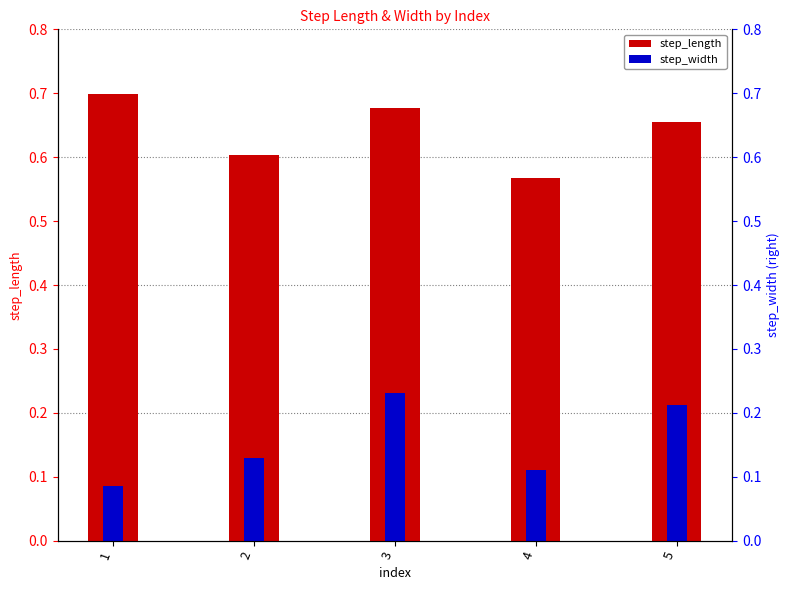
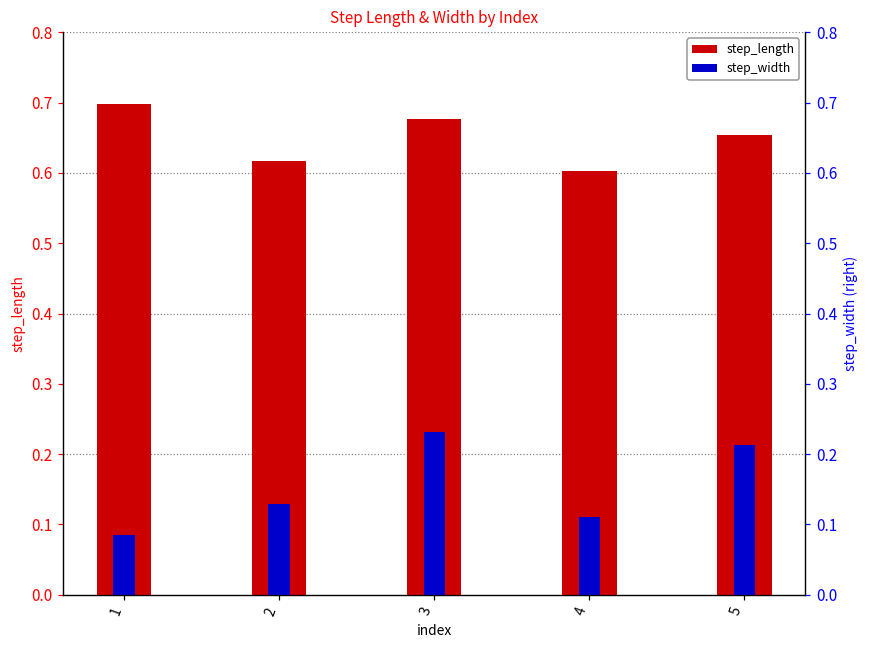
step_length, 2: 0.60 -> 0.62
step_length, 4: 0.57 -> 0.60
